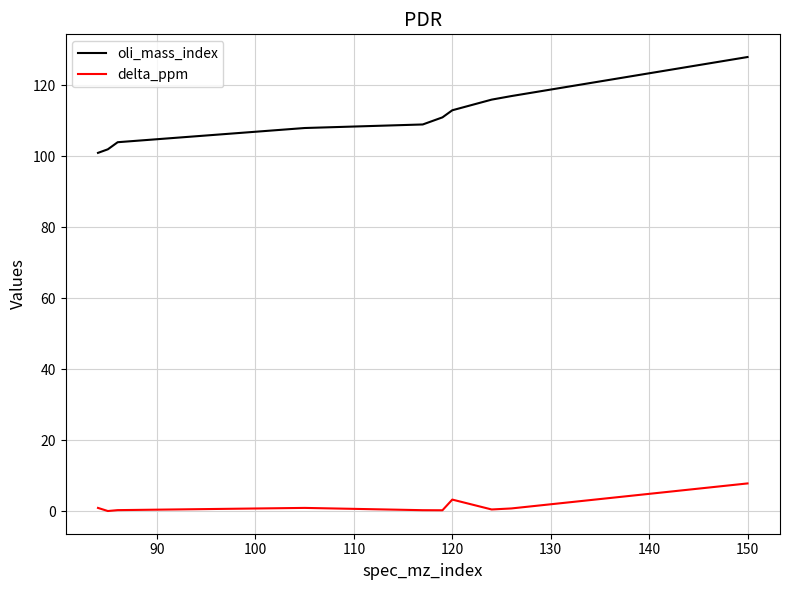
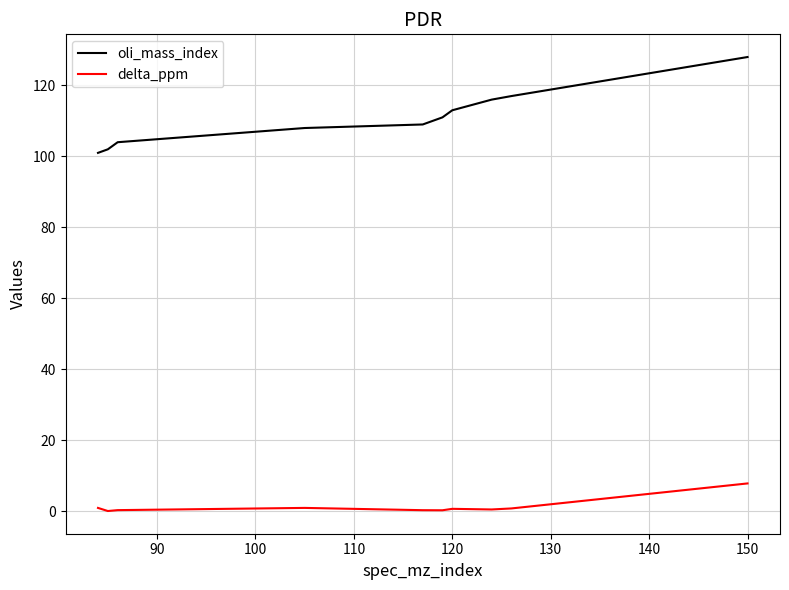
delta_ppm, 120: 3 -> 1
